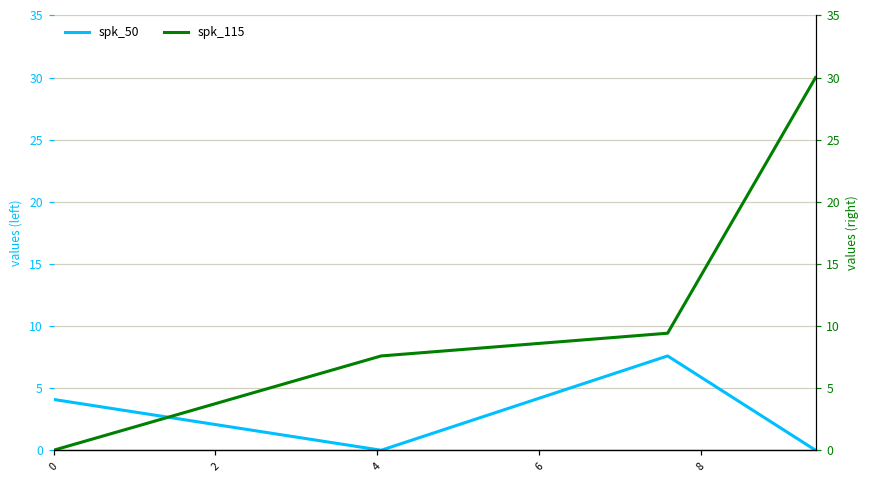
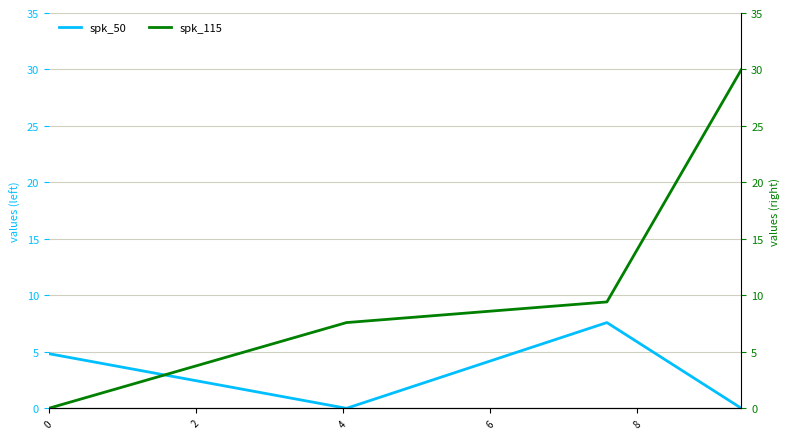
spk_50, 0: 4.1 -> 4.8
